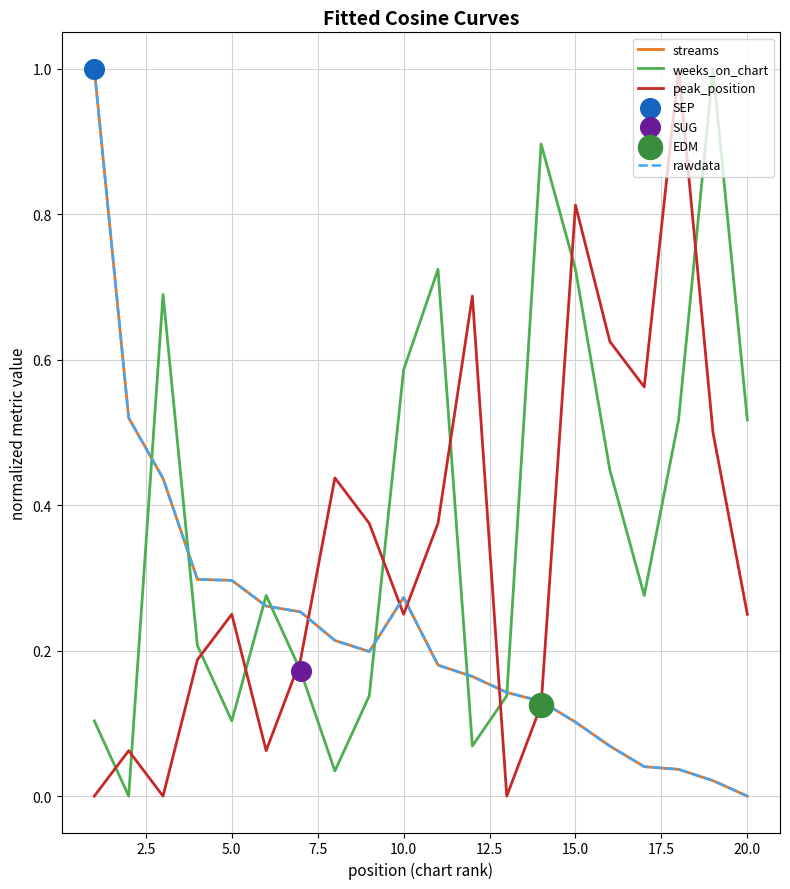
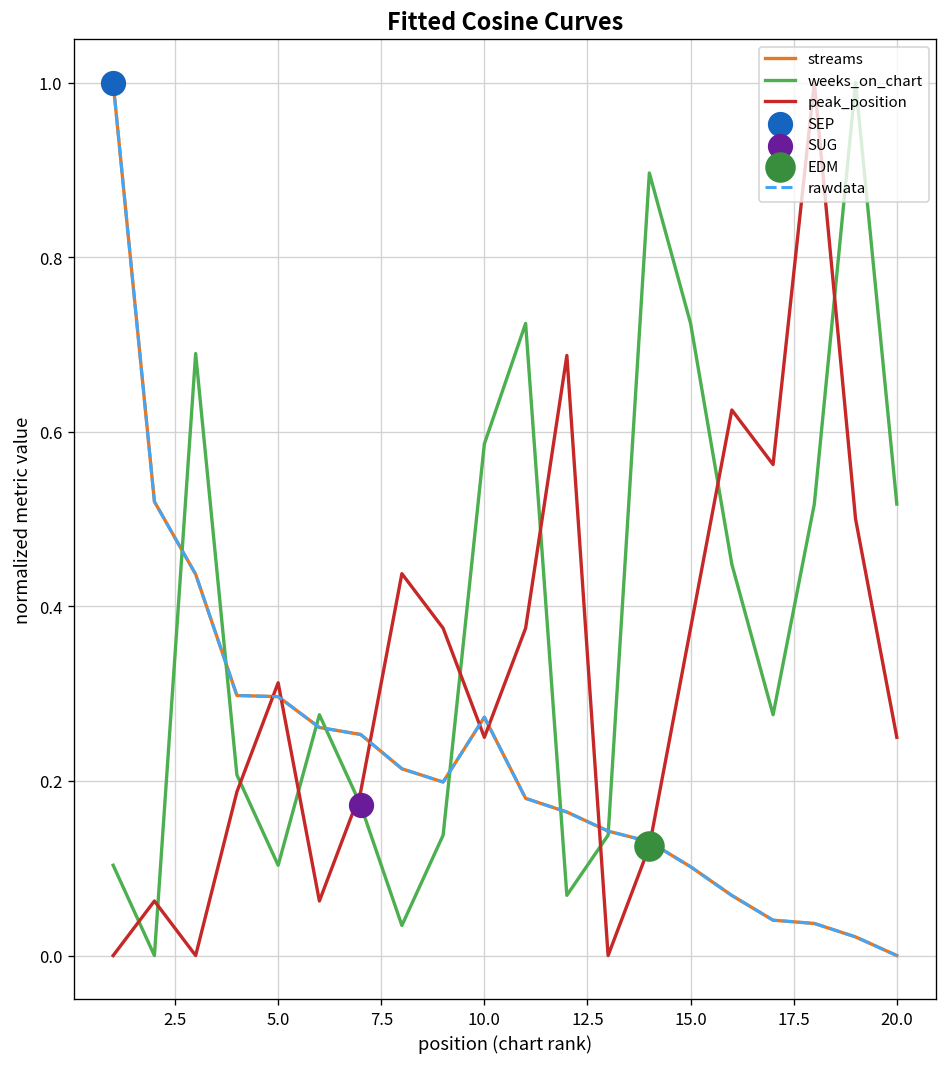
peak_position, 5.0: 0.25 -> 0.31
peak_position, 15.0: 0.81 -> 0.38
